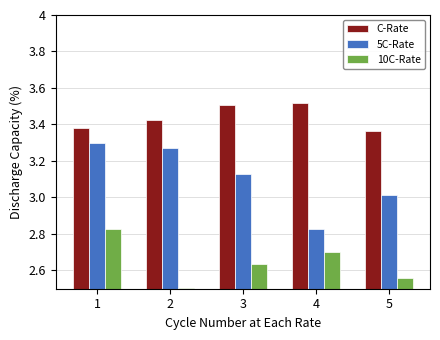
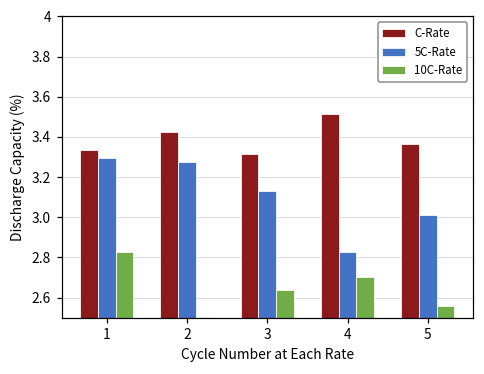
C-Rate, 1: 3.38 -> 3.33
C-Rate, 3: 3.51 -> 3.32
